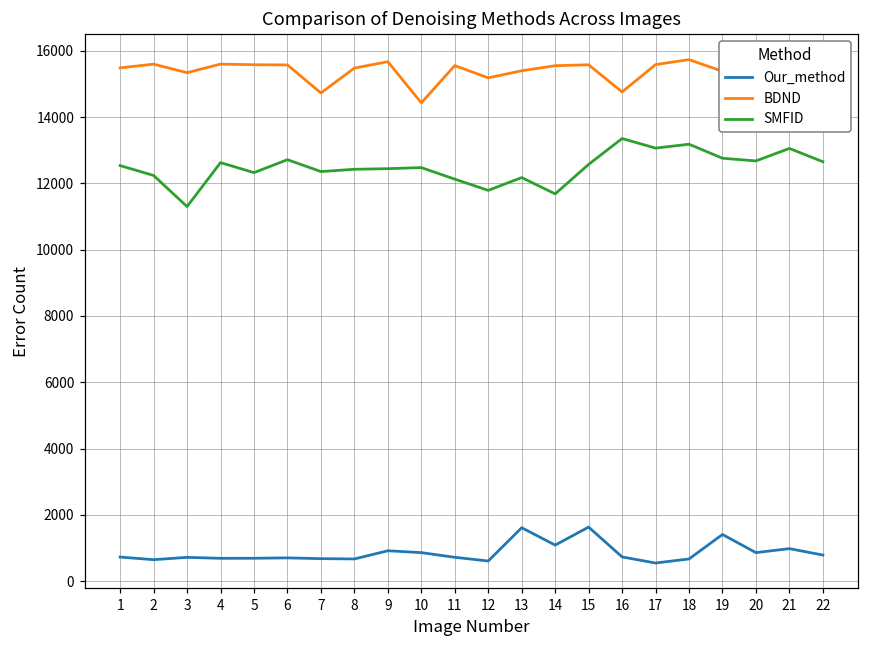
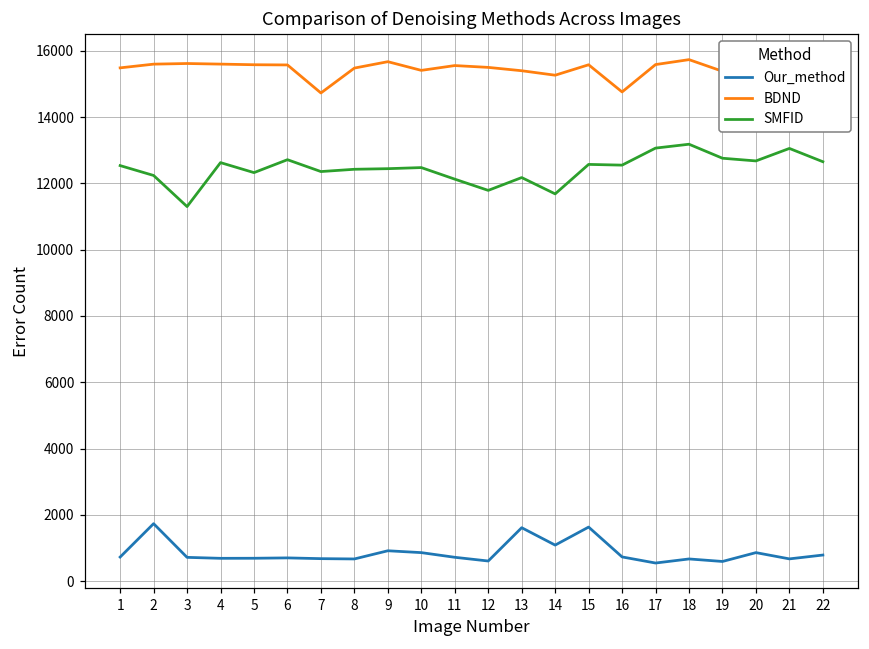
Our_method, 2: 600 -> 1700
BDND, 3: 15300 -> 15600
BDND, 10: 14400 -> 15400
BDND, 12: 15200 -> 15500
BDND, 14: 15600 -> 15300
SMFID, 16: 13400 -> 12600
Our_method, 19: 1400 -> 600
Our_method, 21: 1000 -> 700
